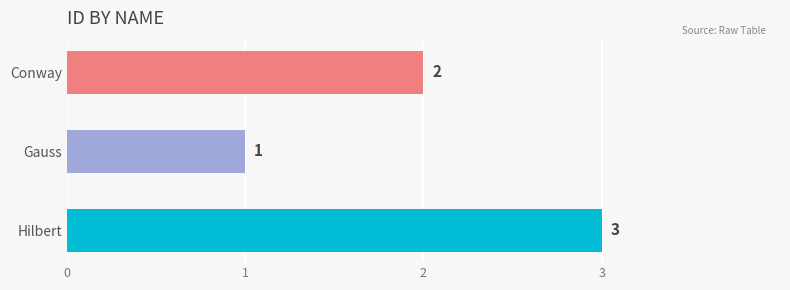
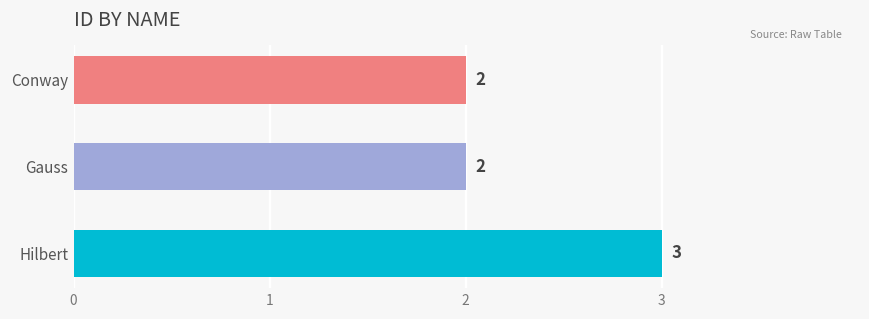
Gauss: 1 -> 2
